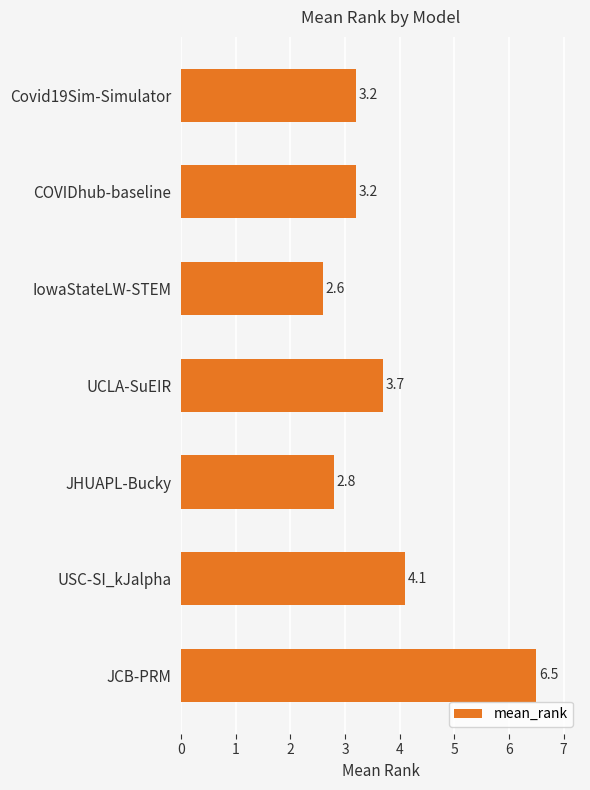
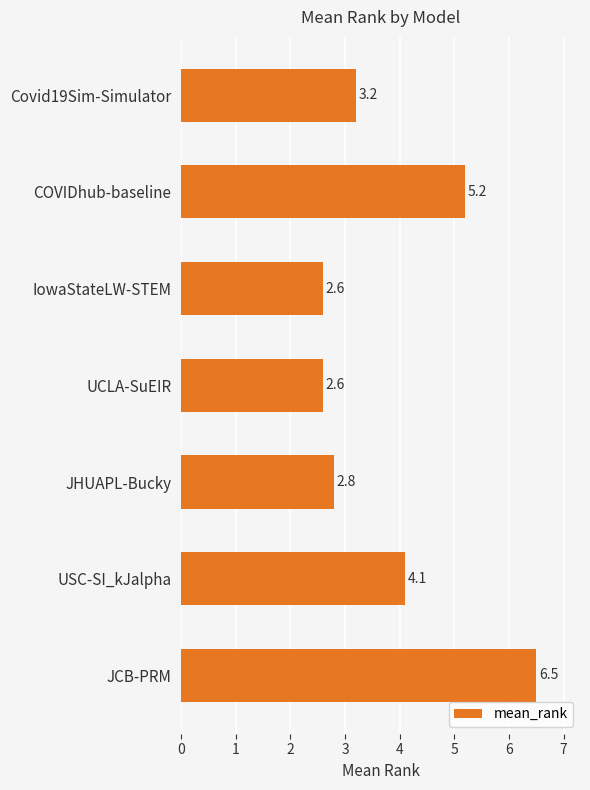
COVIDhub-baseline: 3.2 -> 5.2
UCLA-SuEIR: 3.7 -> 2.6
